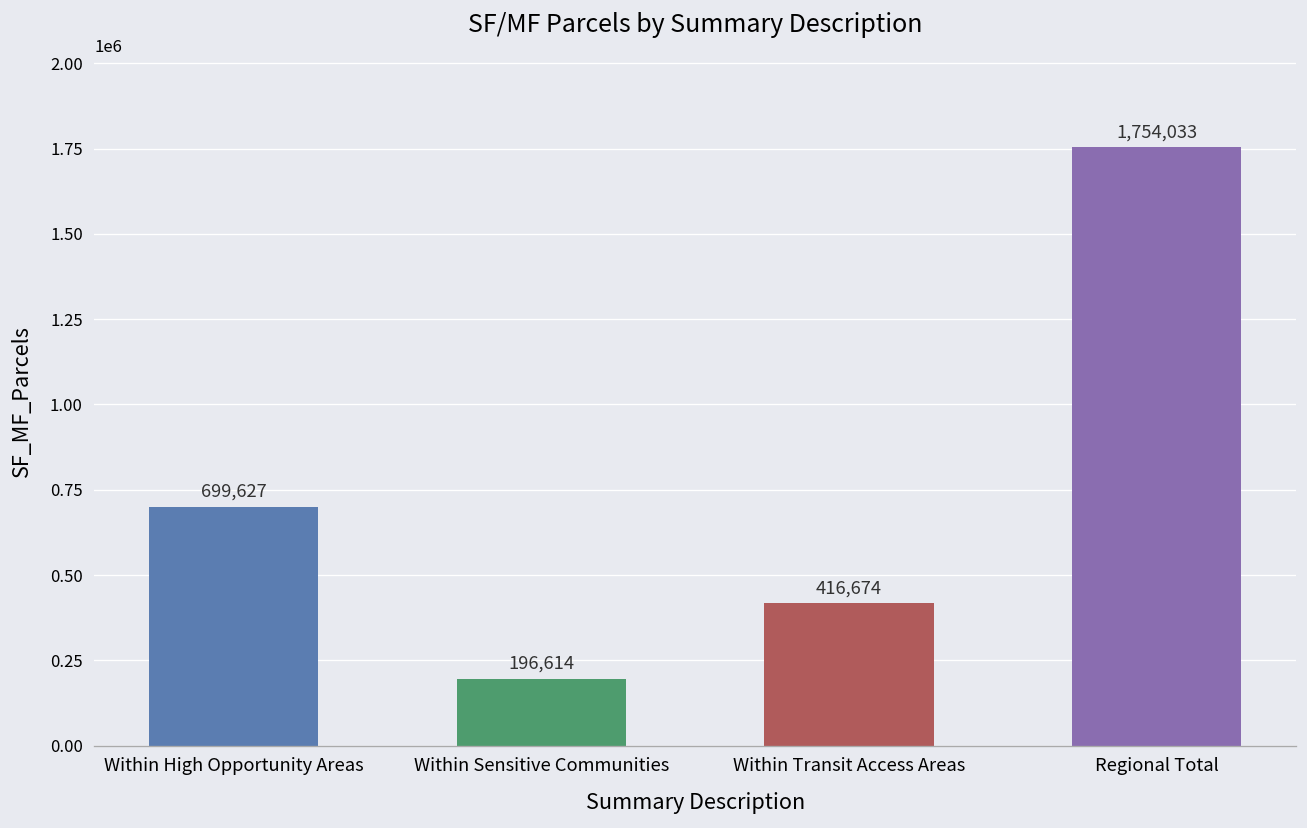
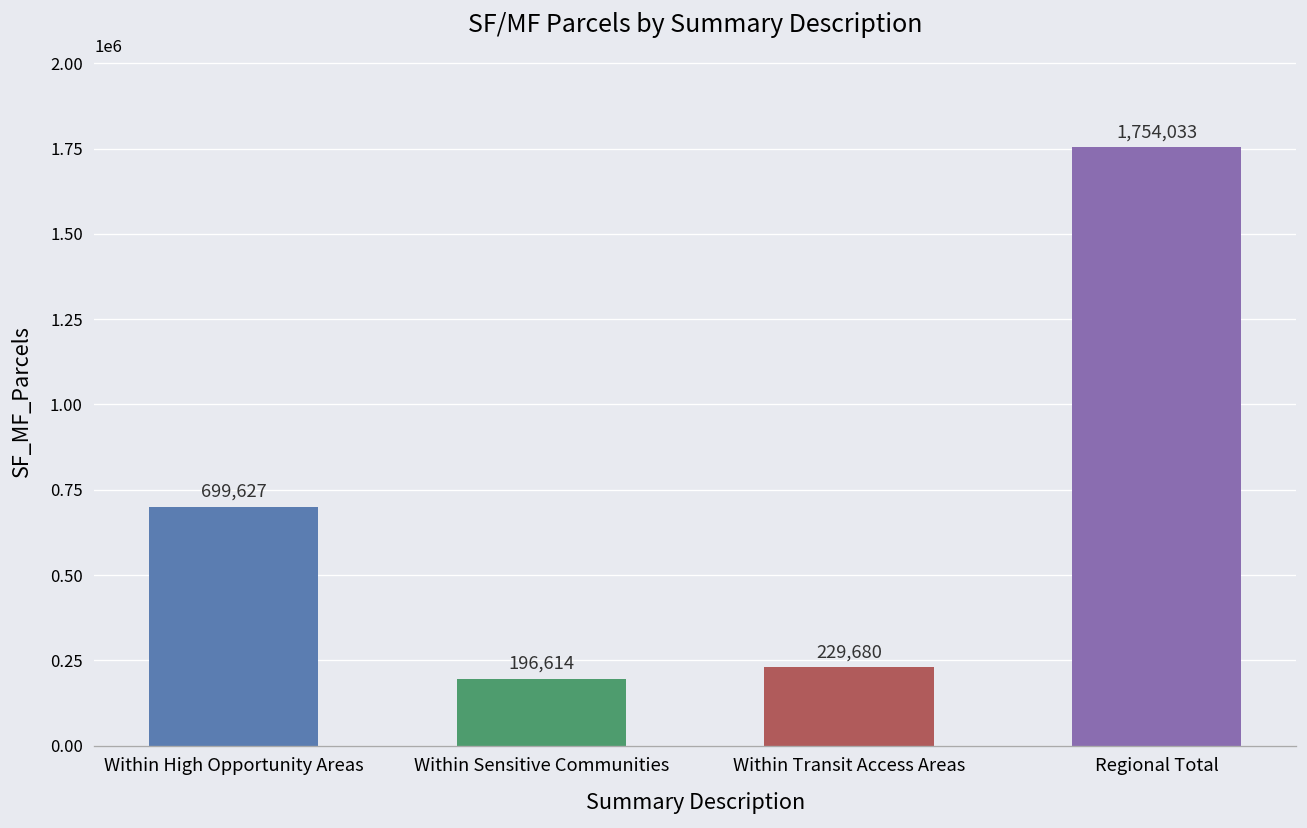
Within Transit Access Areas: 416,674 -> 229,680
